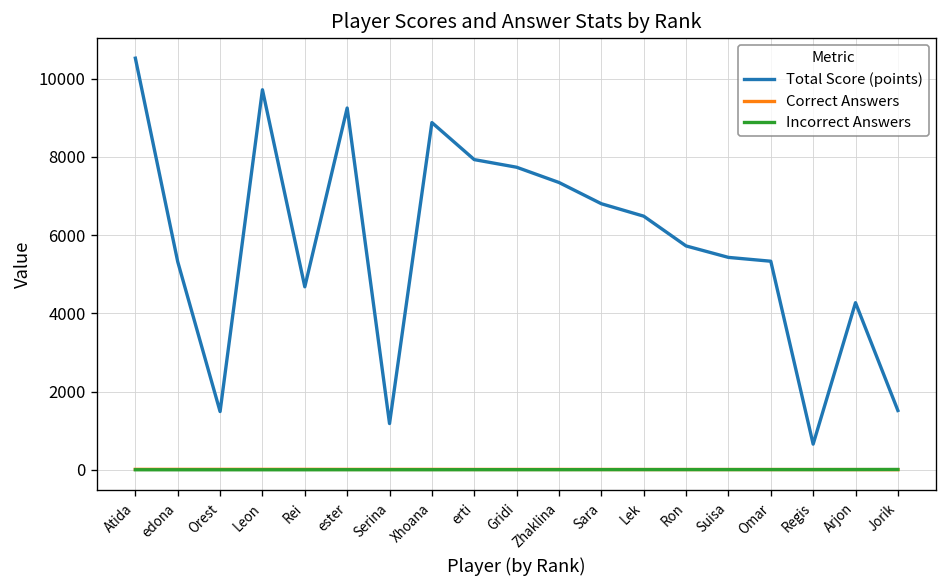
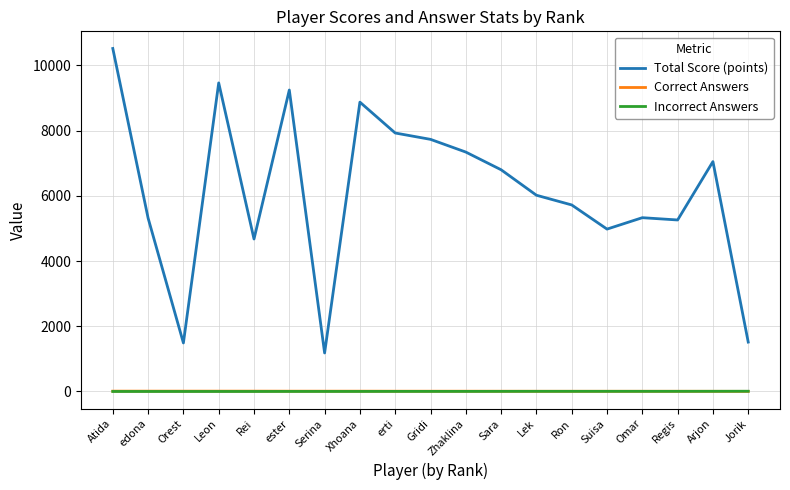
Total Score (points), Leon: 9700 -> 9500
Total Score (points), Lek: 6500 -> 6000
Total Score (points), Suisa: 5400 -> 5000
Total Score (points), Regis: 700 -> 5300
Total Score (points), Arjon: 4300 -> 7100
